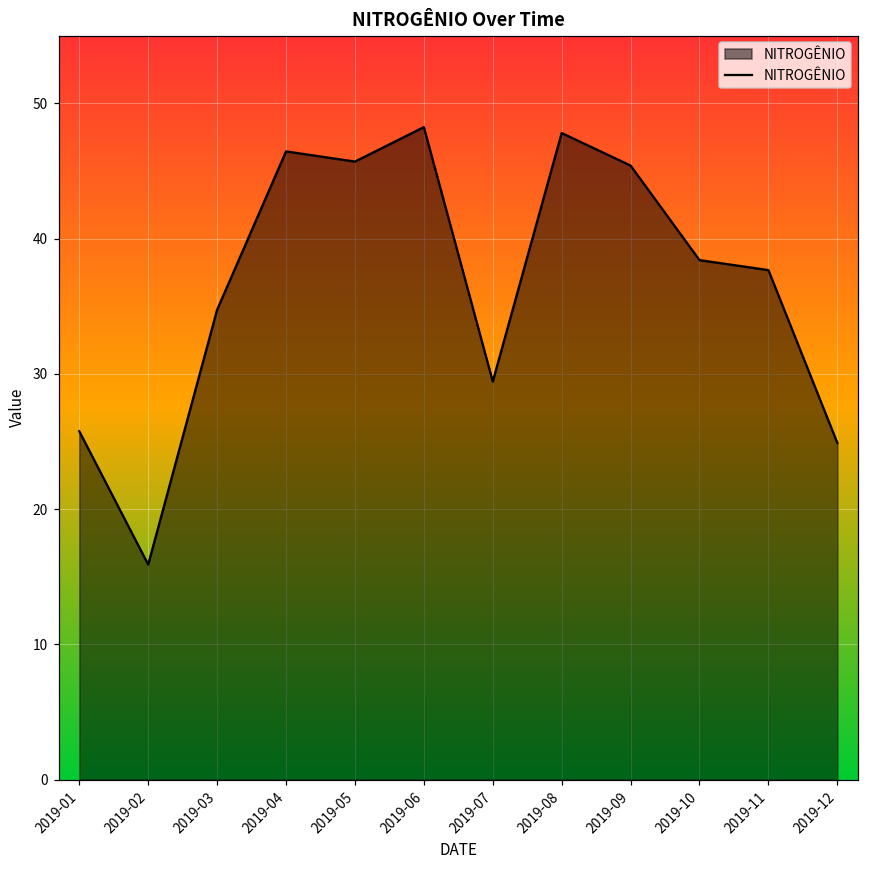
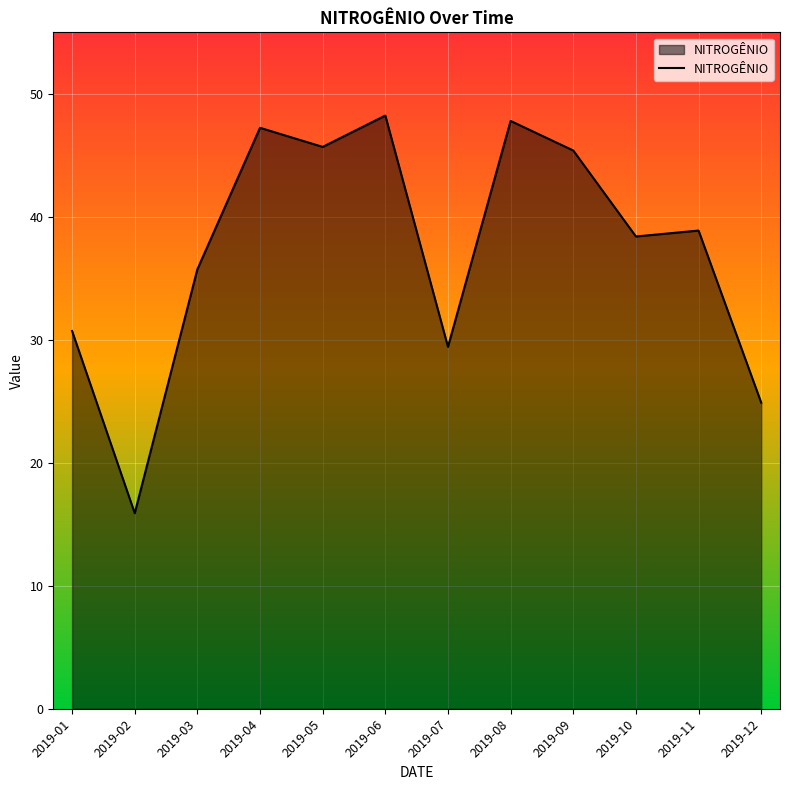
2019-01: 25.8 -> 30.7
2019-03: 34.7 -> 35.7
2019-04: 46.4 -> 47.2
2019-11: 37.7 -> 38.9
